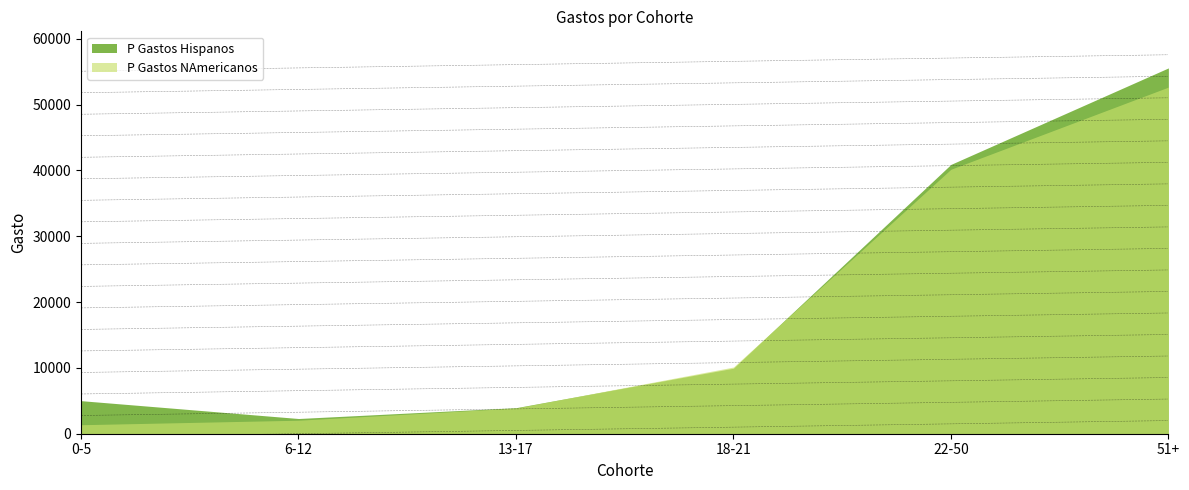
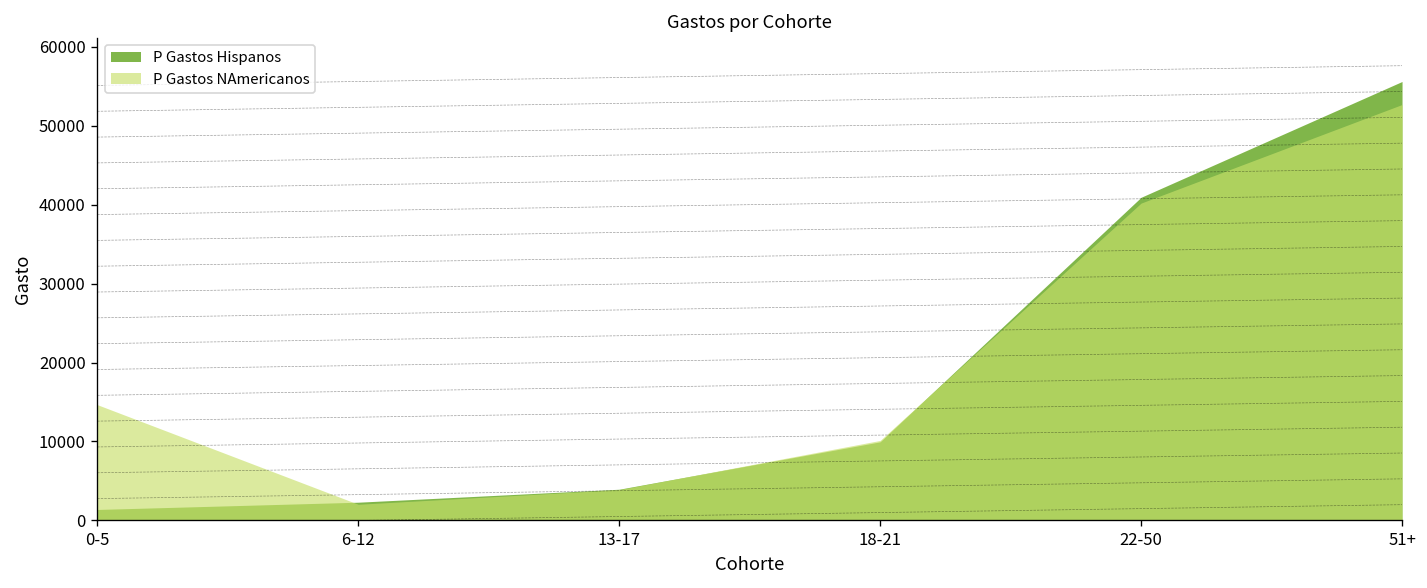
P Gastos Hispanos, 0-5: 5000 -> 1000
P Gastos NAmericanos, 0-5: 1000 -> 15000
